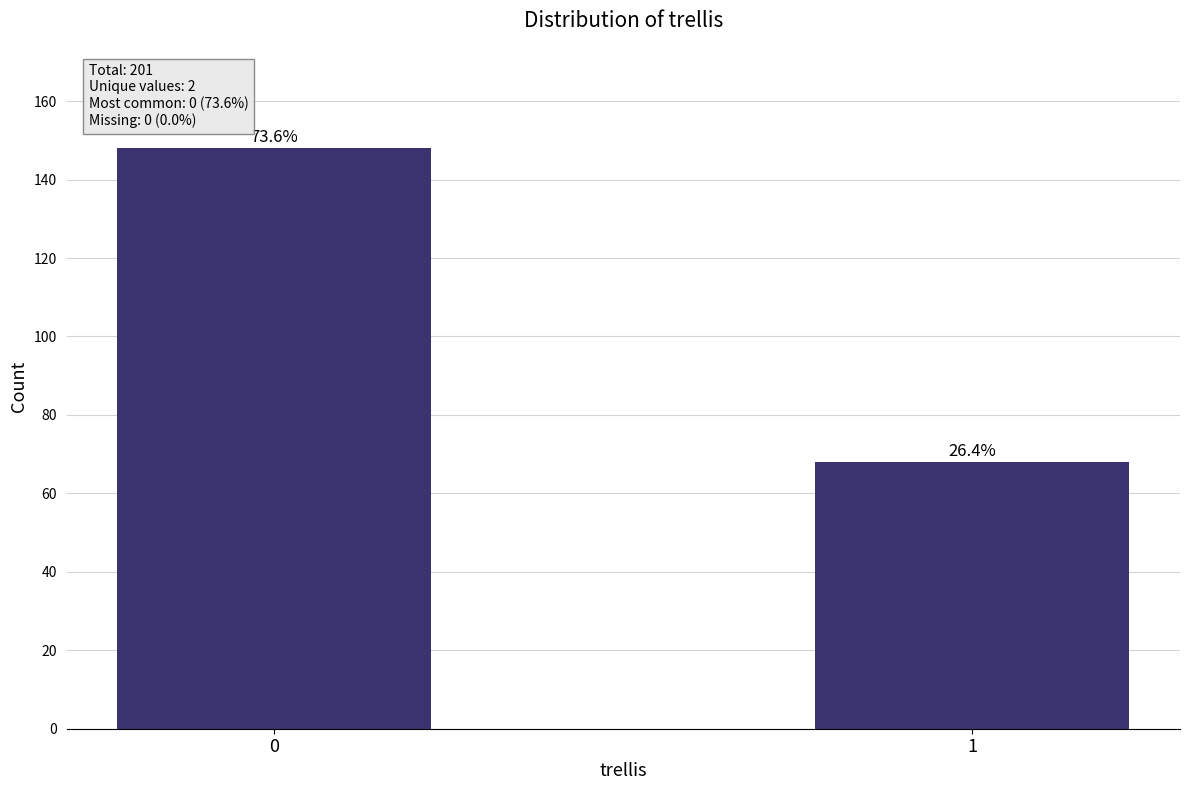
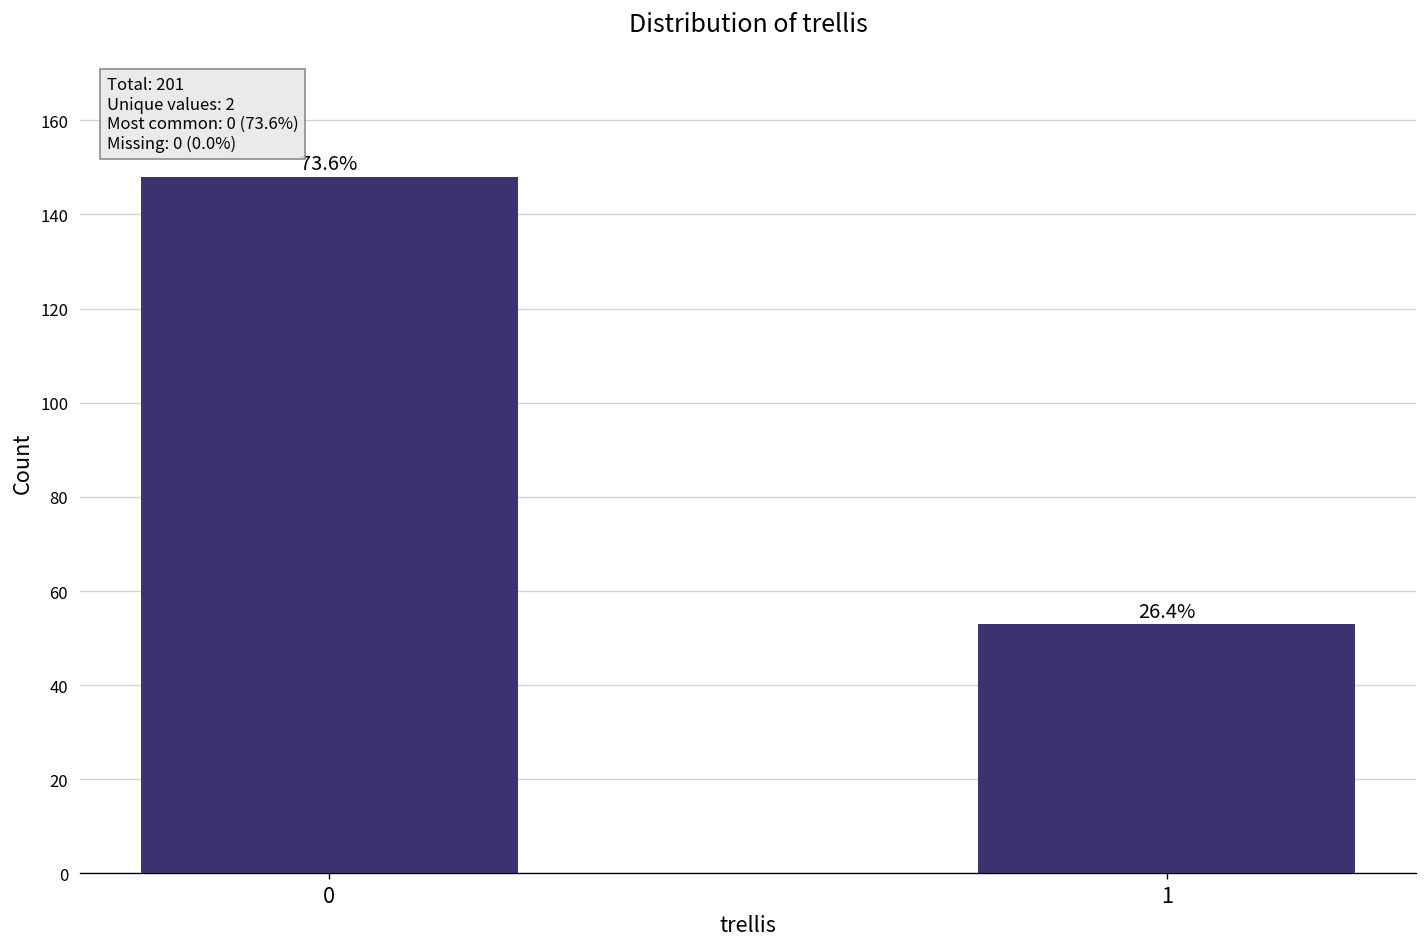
1: 68 -> 53
